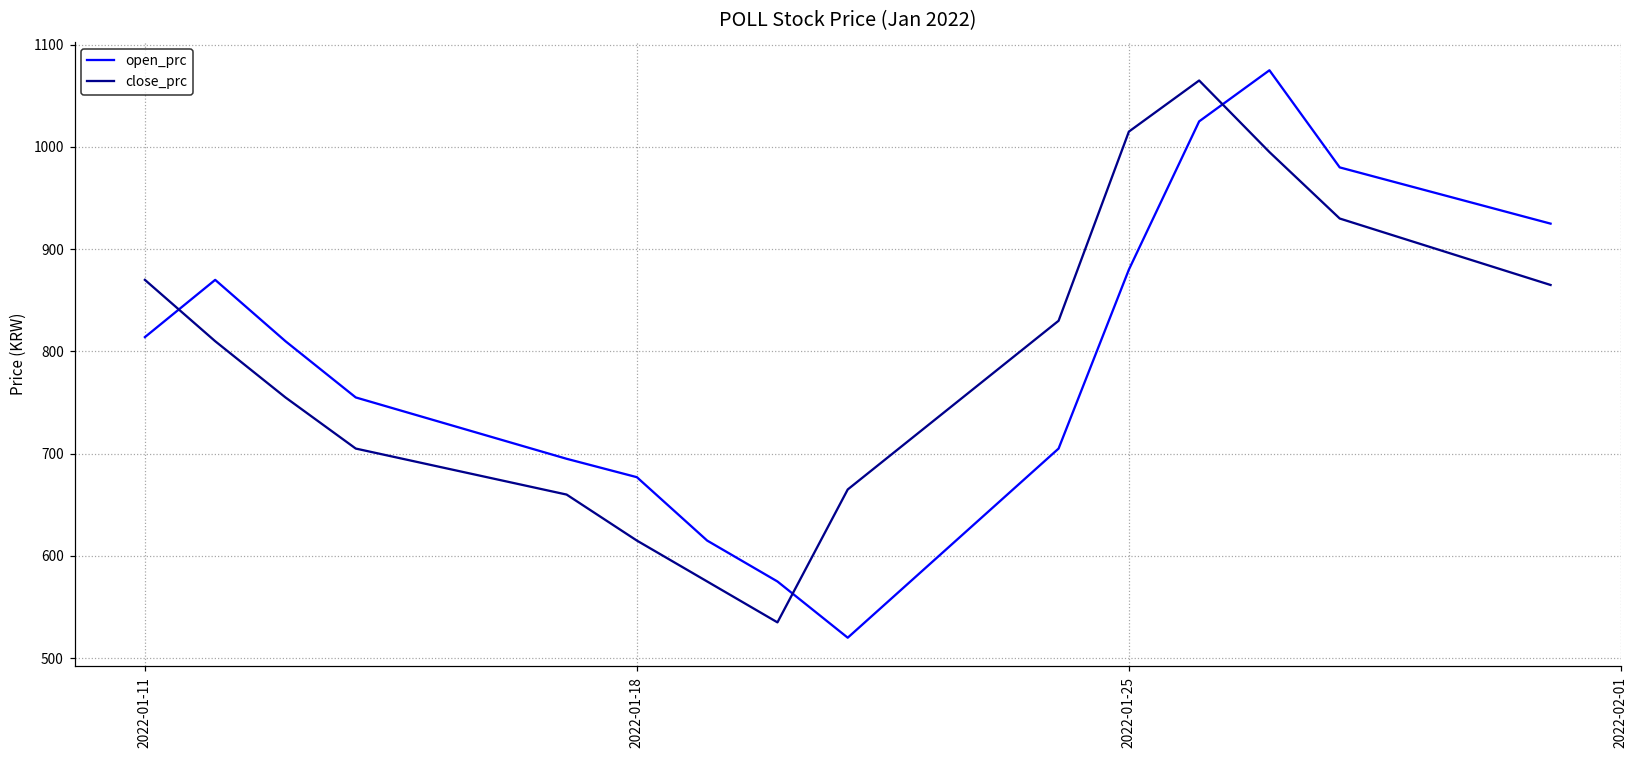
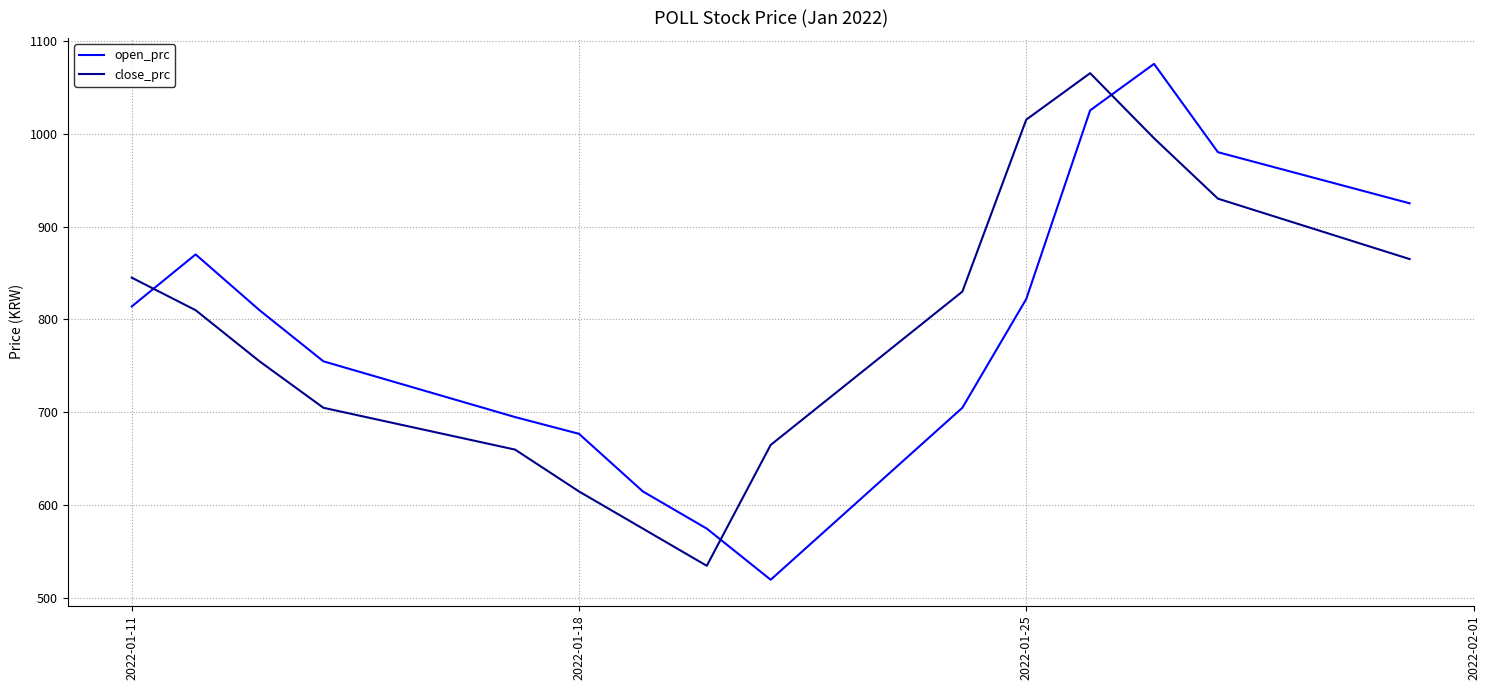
close_prc, 2022-01-11: 870 -> 850
open_prc, 2022-01-25: 880 -> 820
